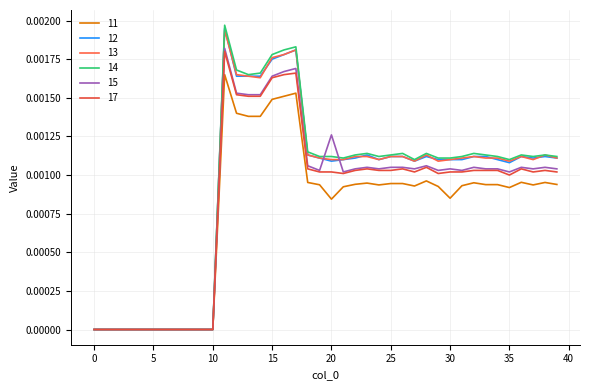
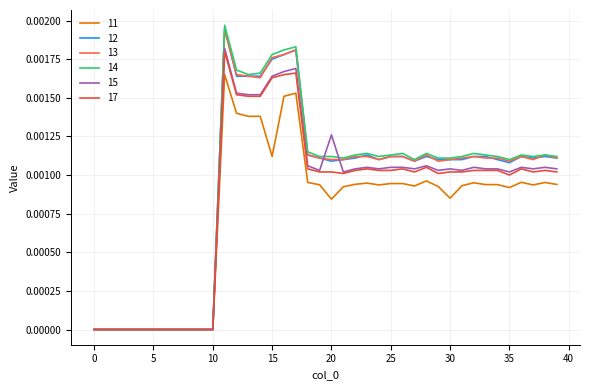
11, 15: 0.00149 -> 0.00112
